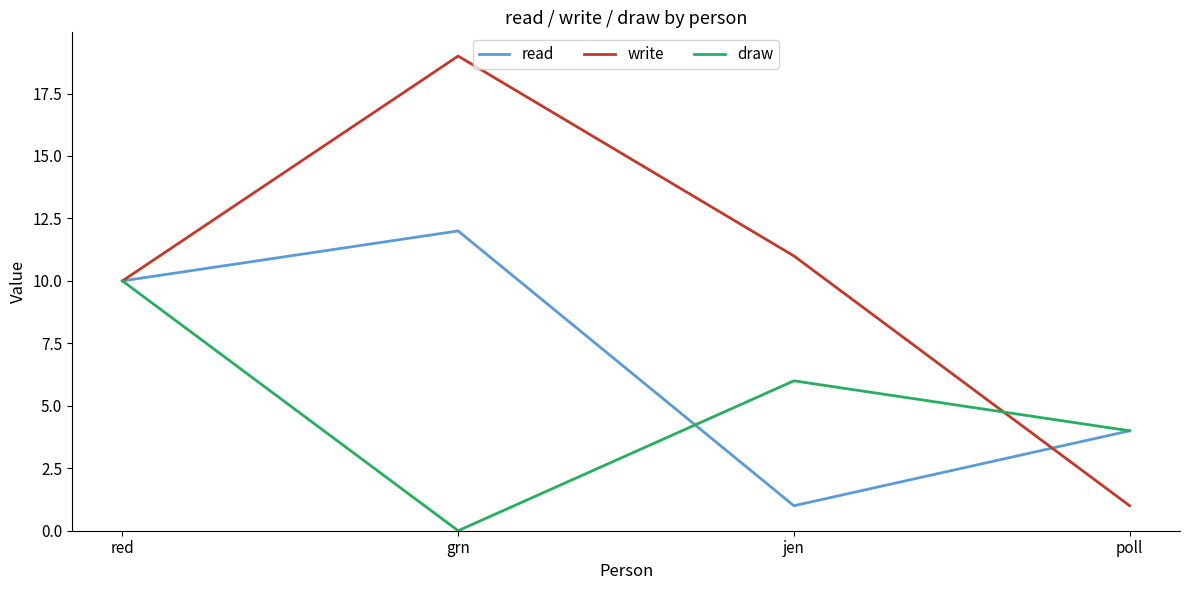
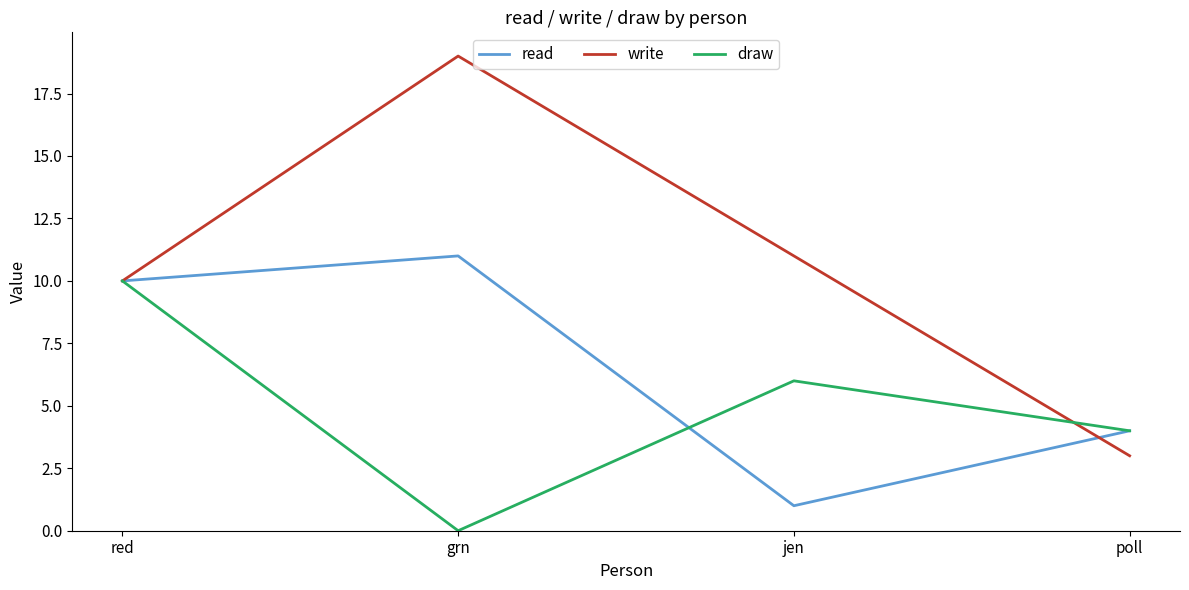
read, grn: 12 -> 11
write, poll: 1 -> 3
